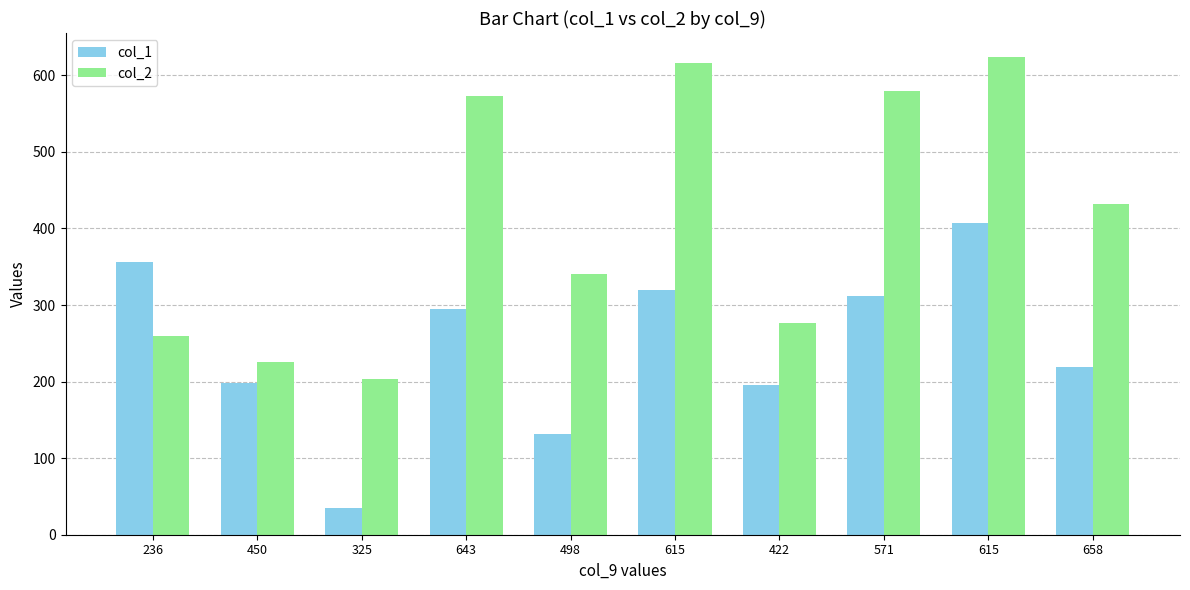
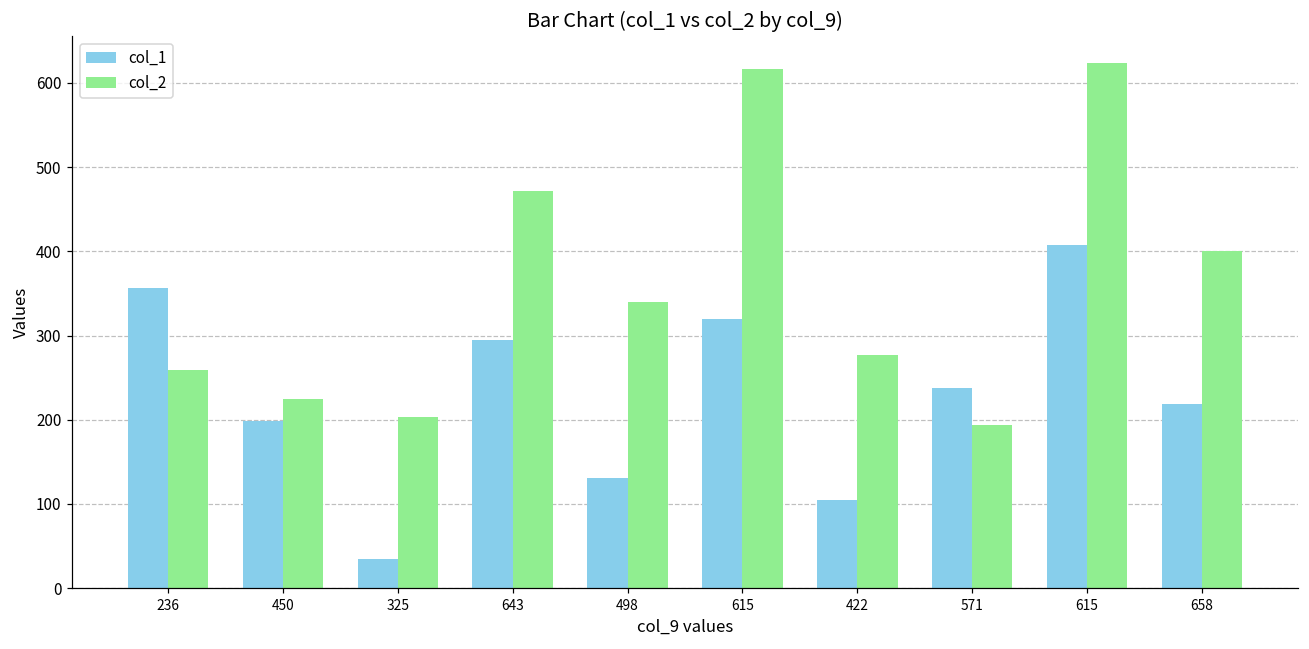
col_2, 643: 570 -> 470
col_1, 422: 200 -> 110
col_1, 571: 310 -> 240
col_2, 571: 580 -> 190
col_2, 658: 430 -> 400
